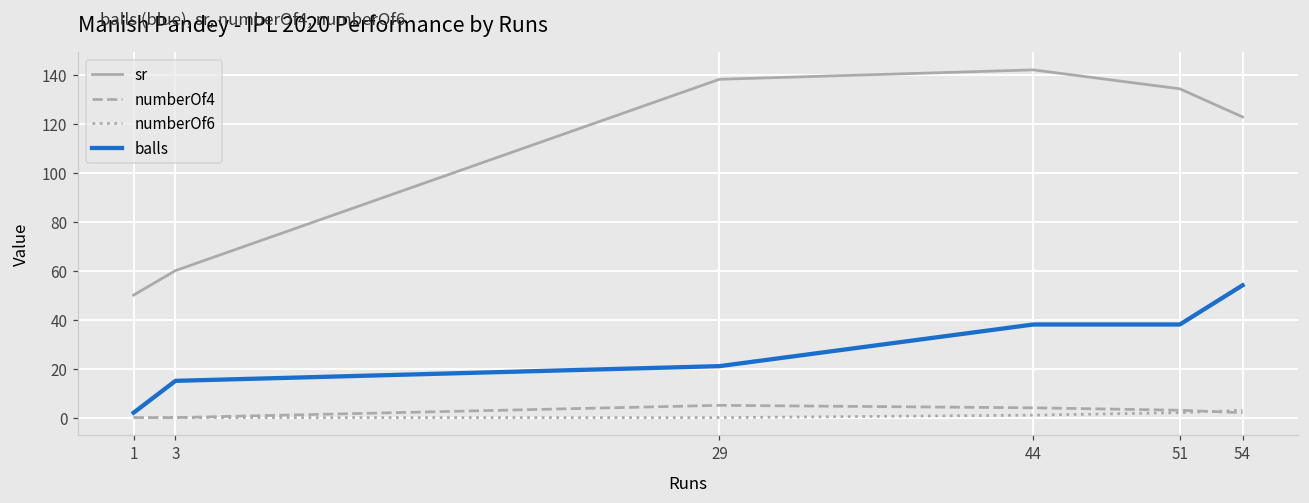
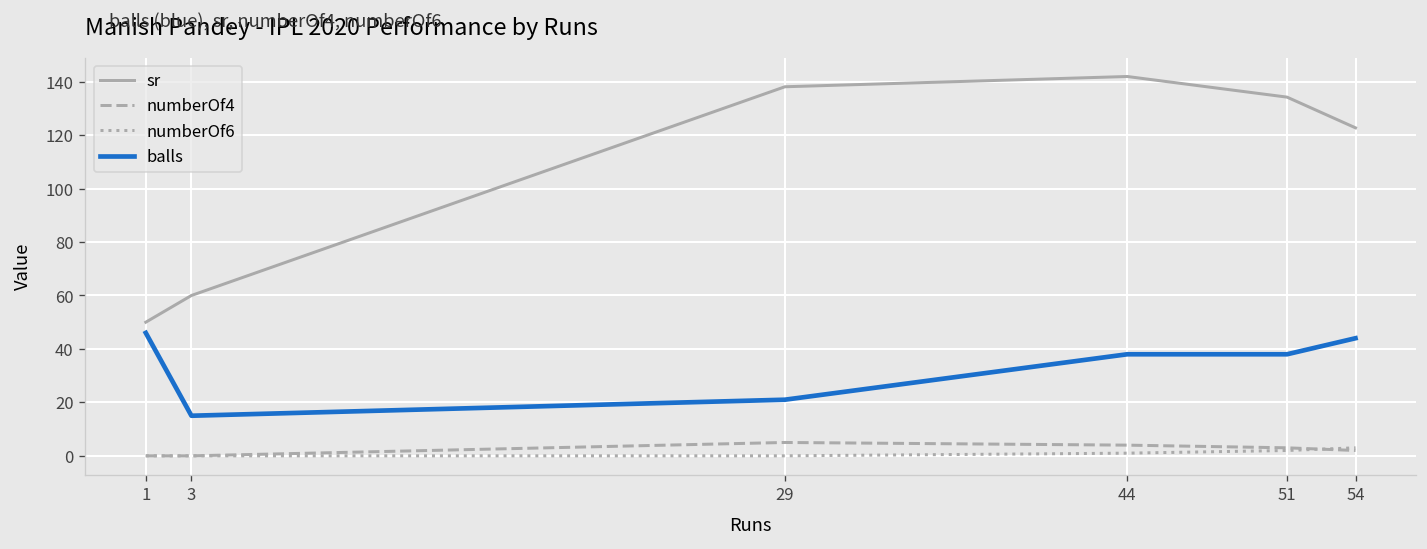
balls, 1: 2 -> 46
balls, 54: 54 -> 44
